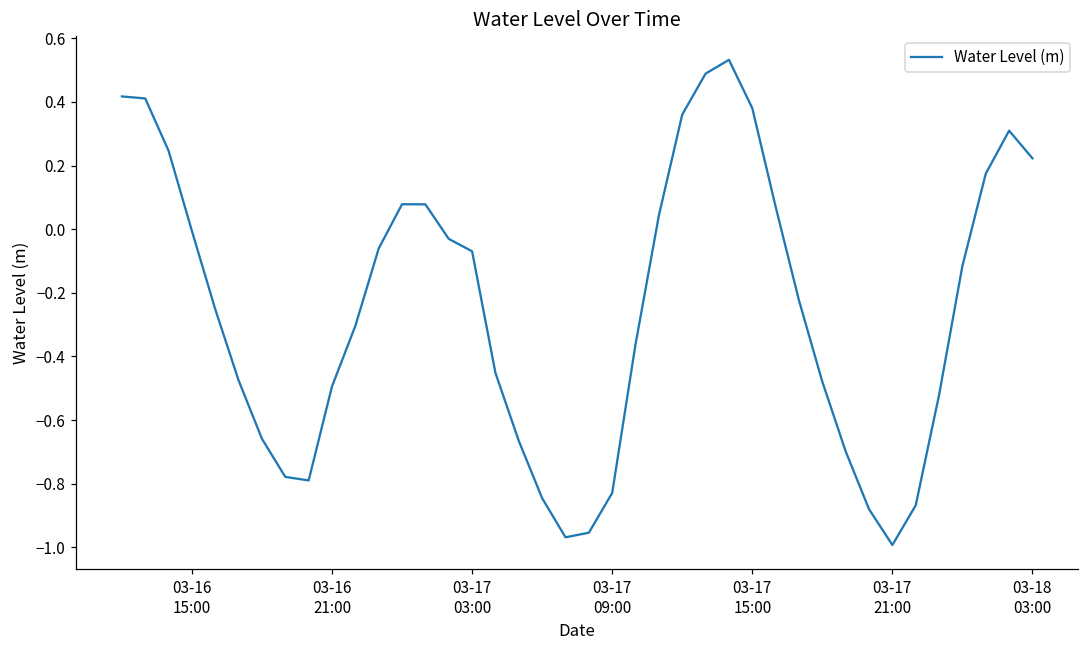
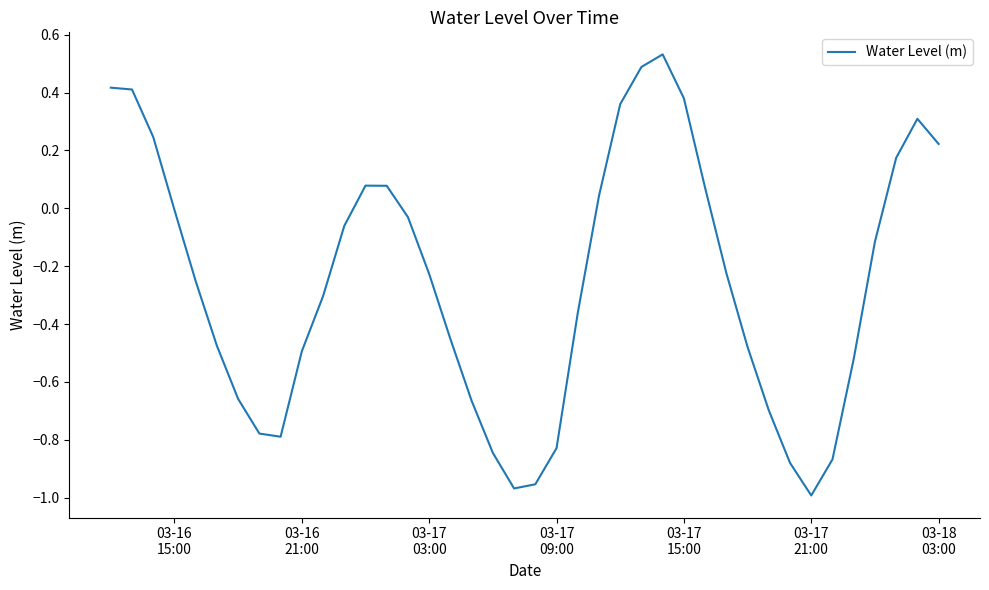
03-17 03:00: -0.07 -> -0.23
